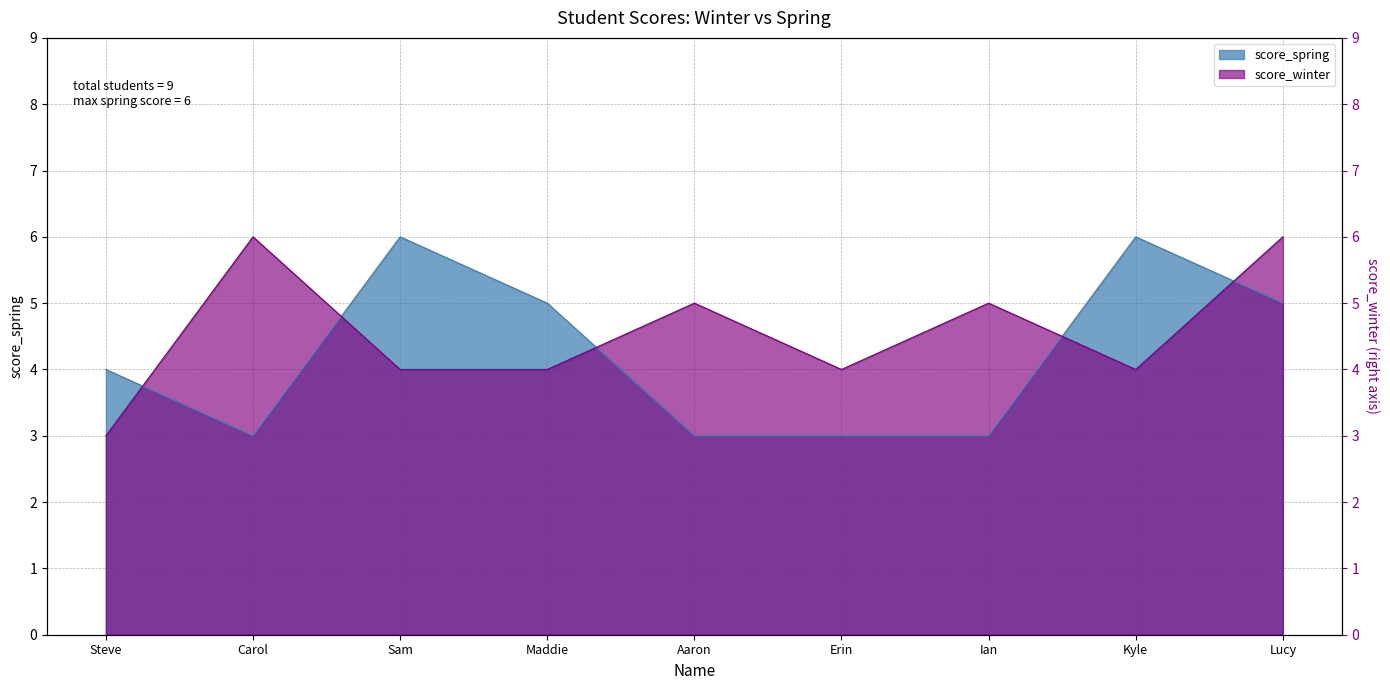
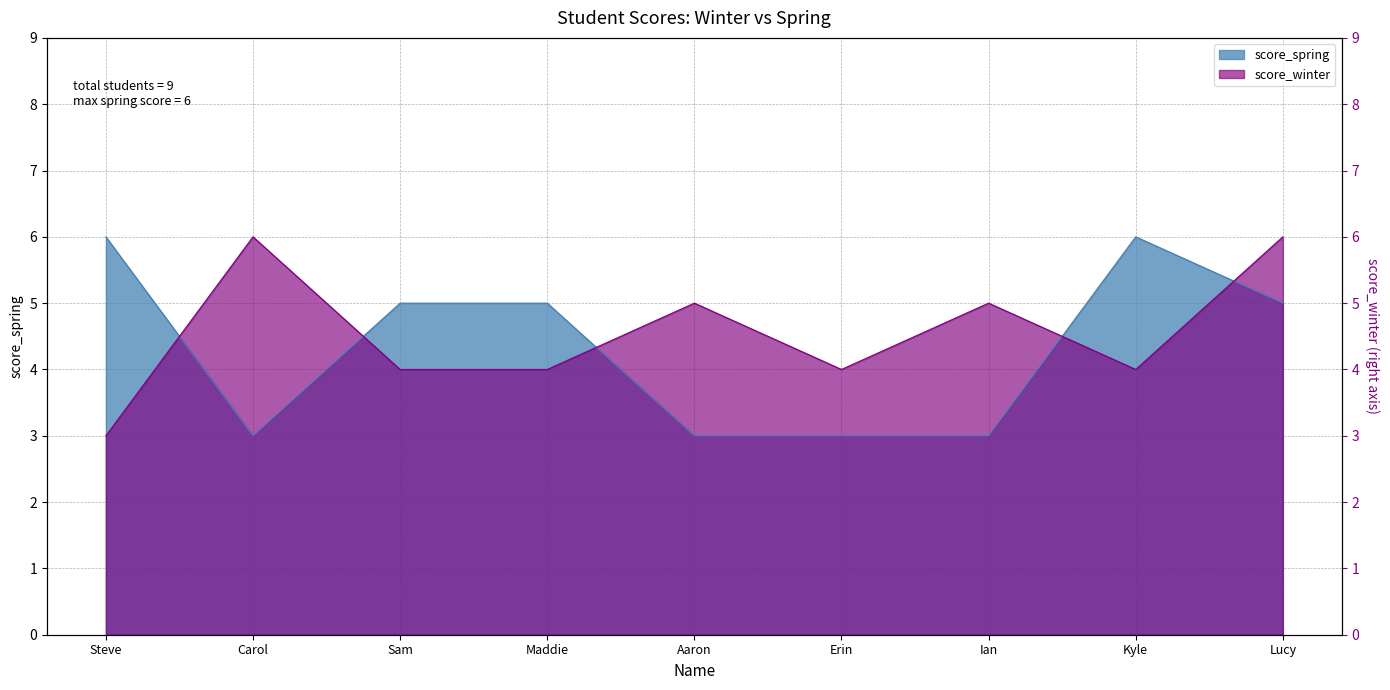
score_spring, Steve: 4 -> 6
score_spring, Sam: 6 -> 5
